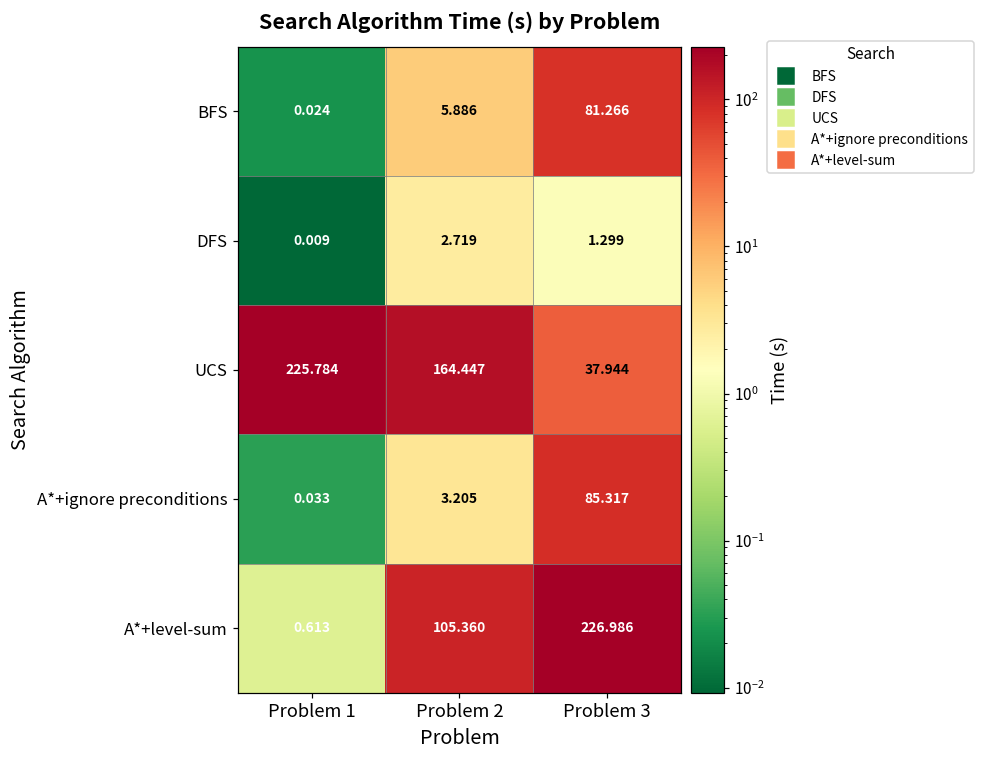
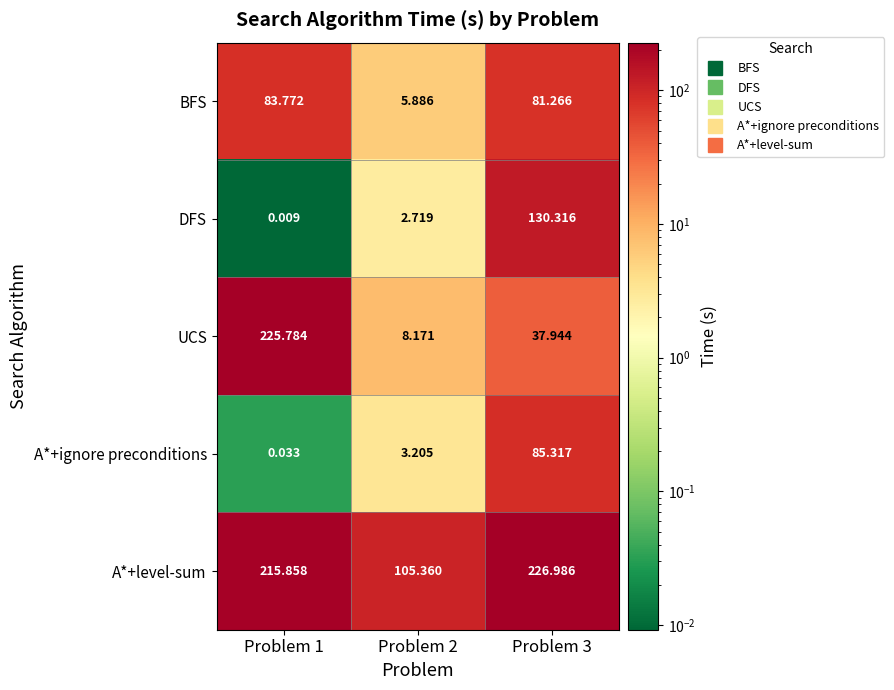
BFS, Problem 1: 0.024 -> 83.772
DFS, Problem 3: 1.299 -> 130.316
UCS, Problem 2: 164.447 -> 8.171
A*+level-sum, Problem 1: 0.613 -> 215.858
